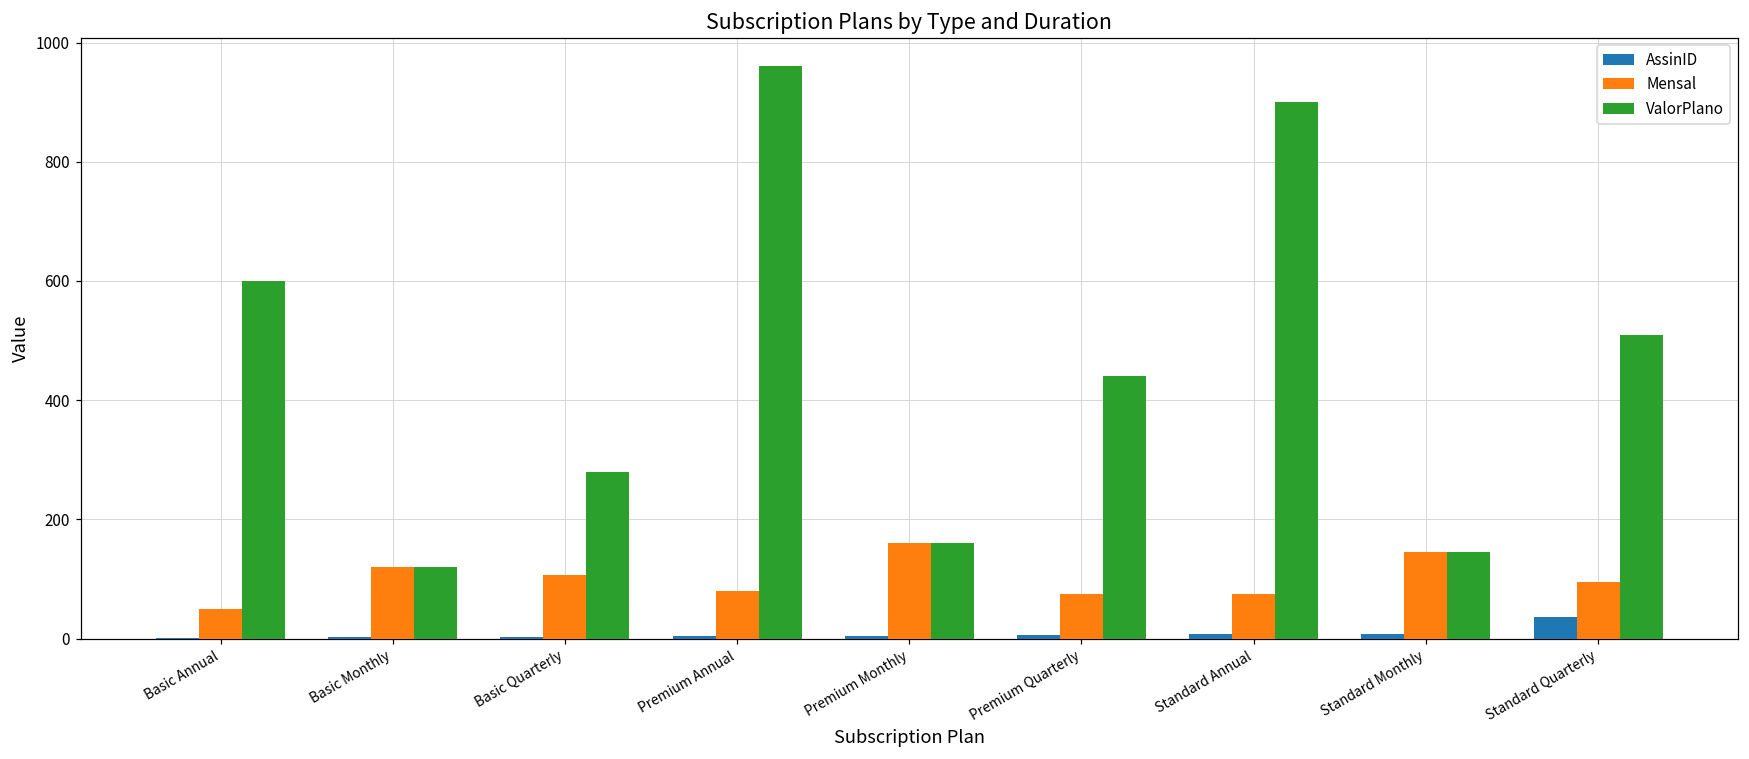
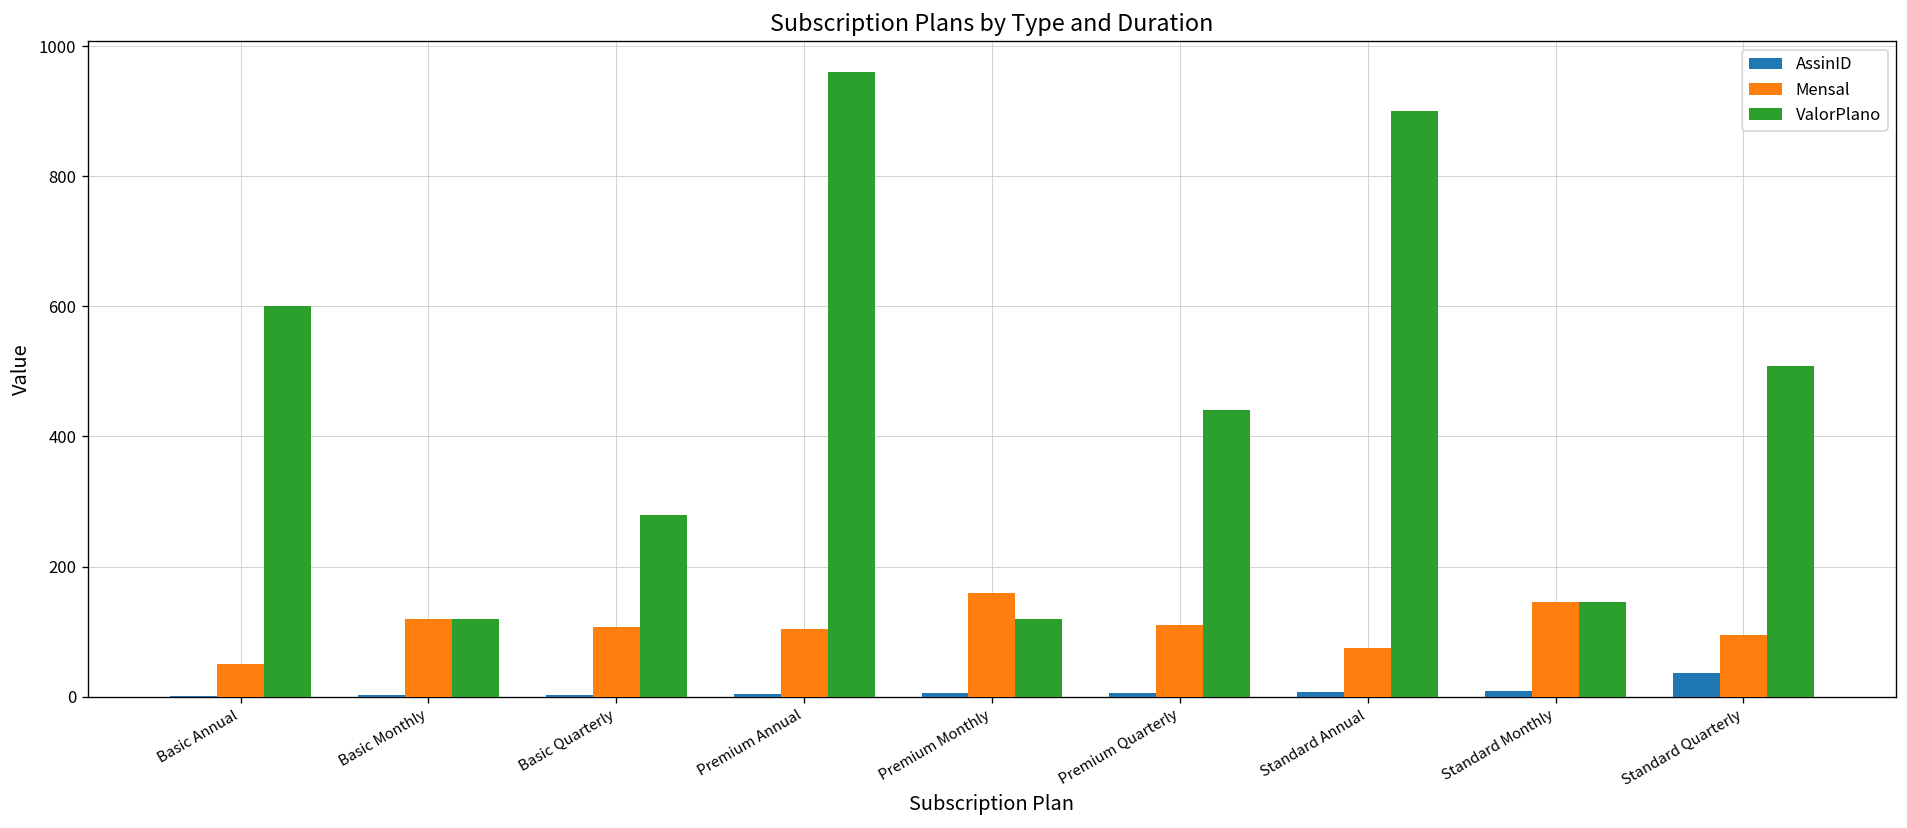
Mensal, Premium Annual: 80 -> 100
ValorPlano, Premium Monthly: 160 -> 120
Mensal, Premium Quarterly: 80 -> 110
